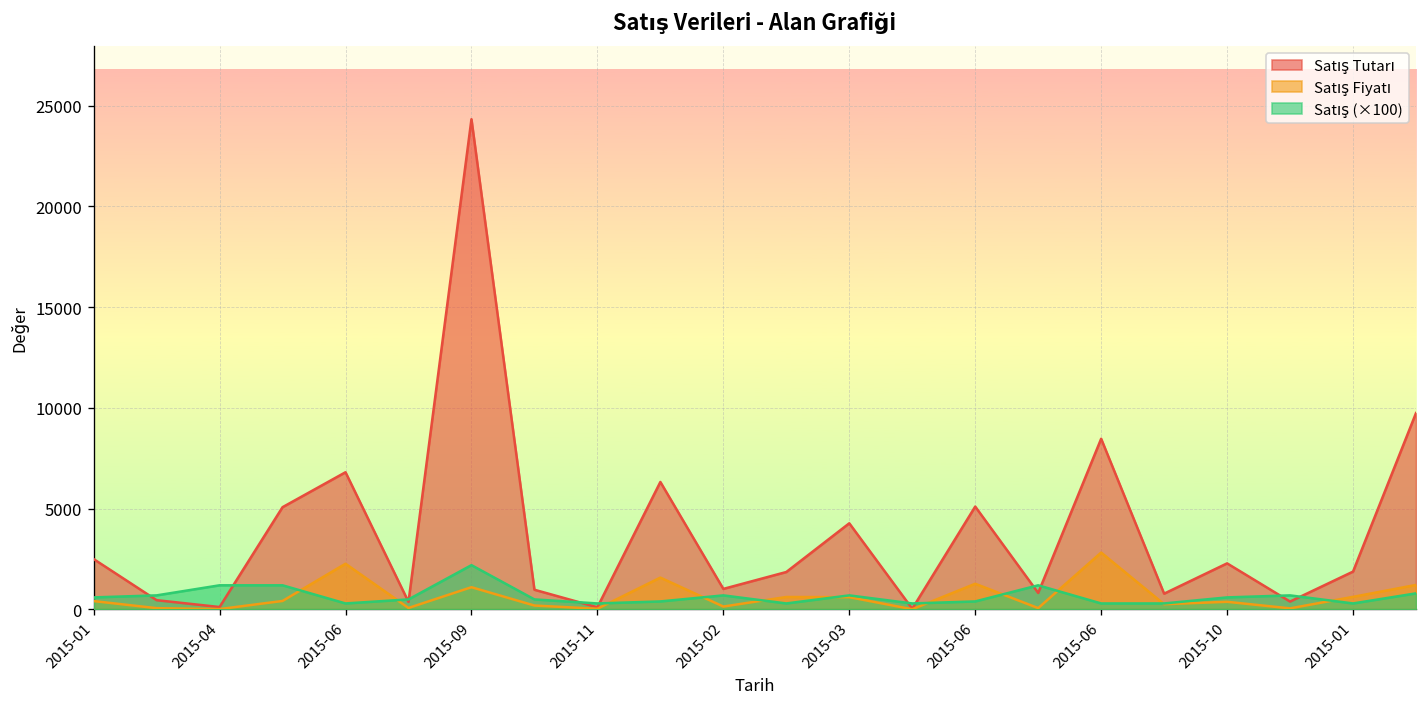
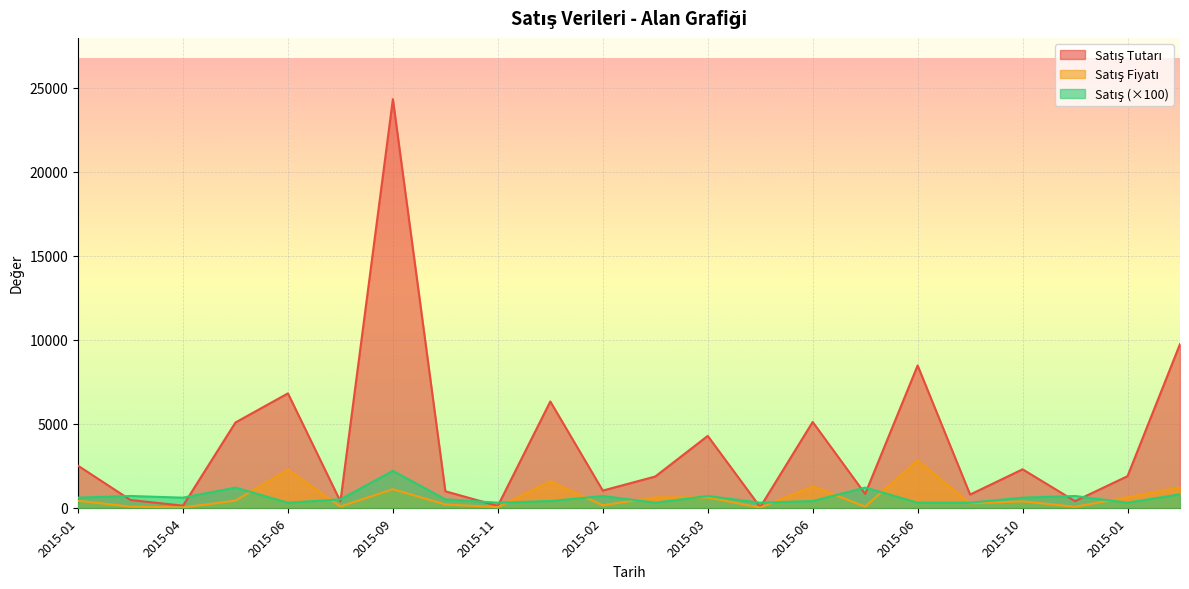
Satış (×100), 2015-04: 1200 -> 600
